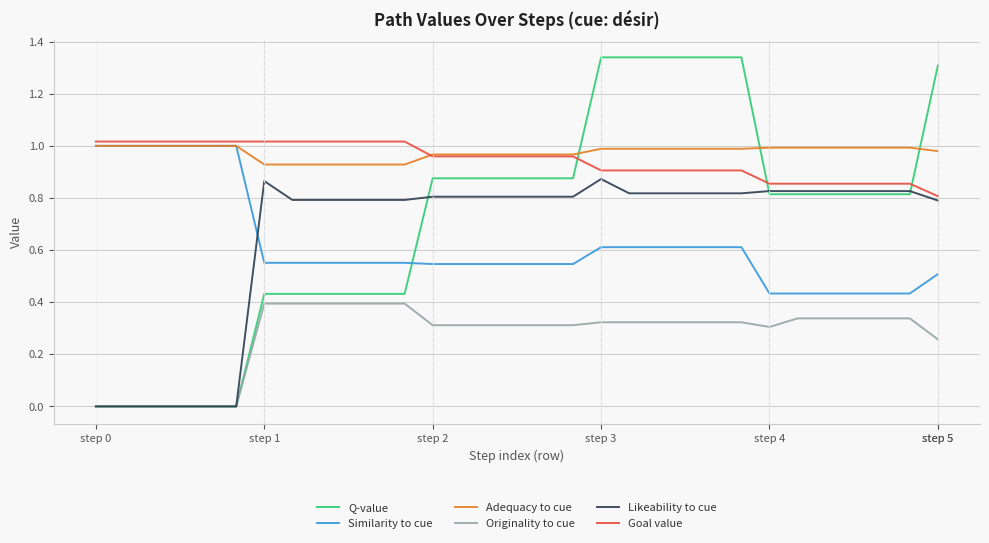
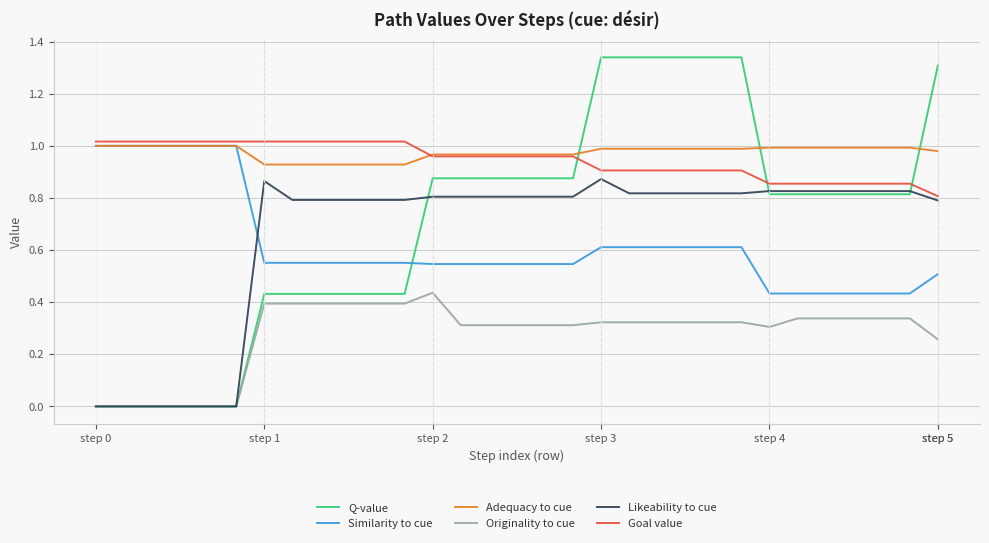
Originality to cue, step 2: 0.31 -> 0.44
